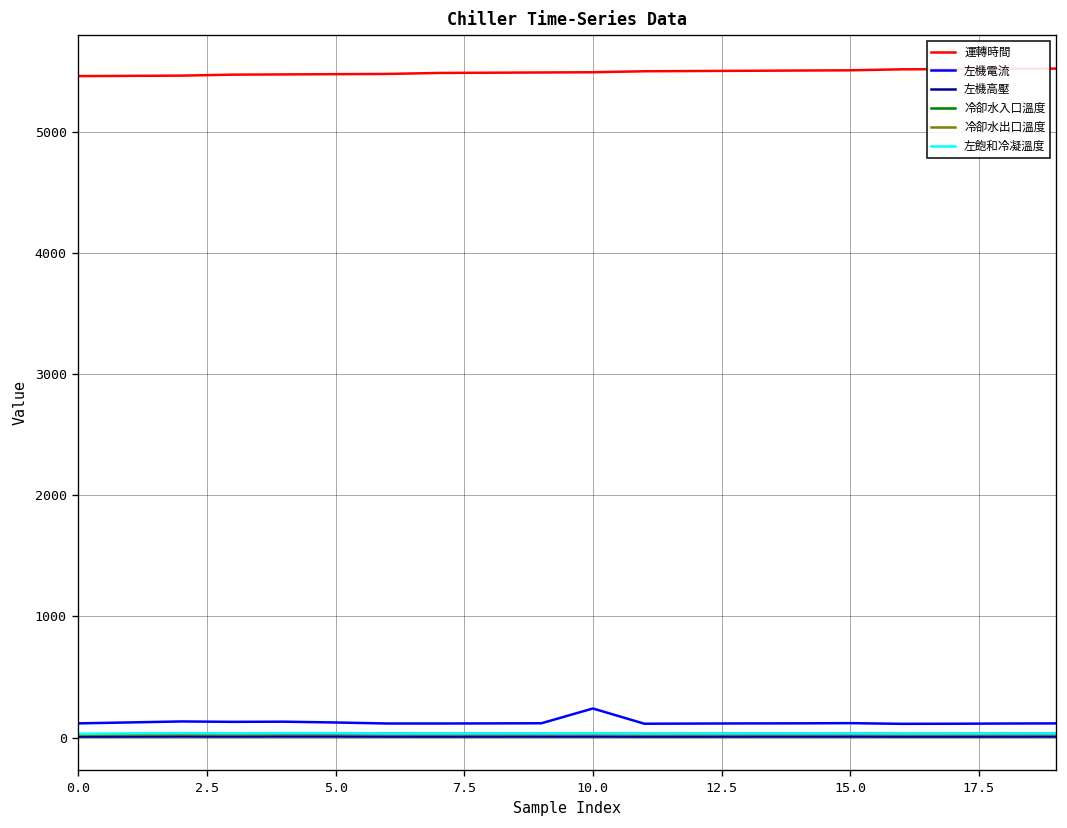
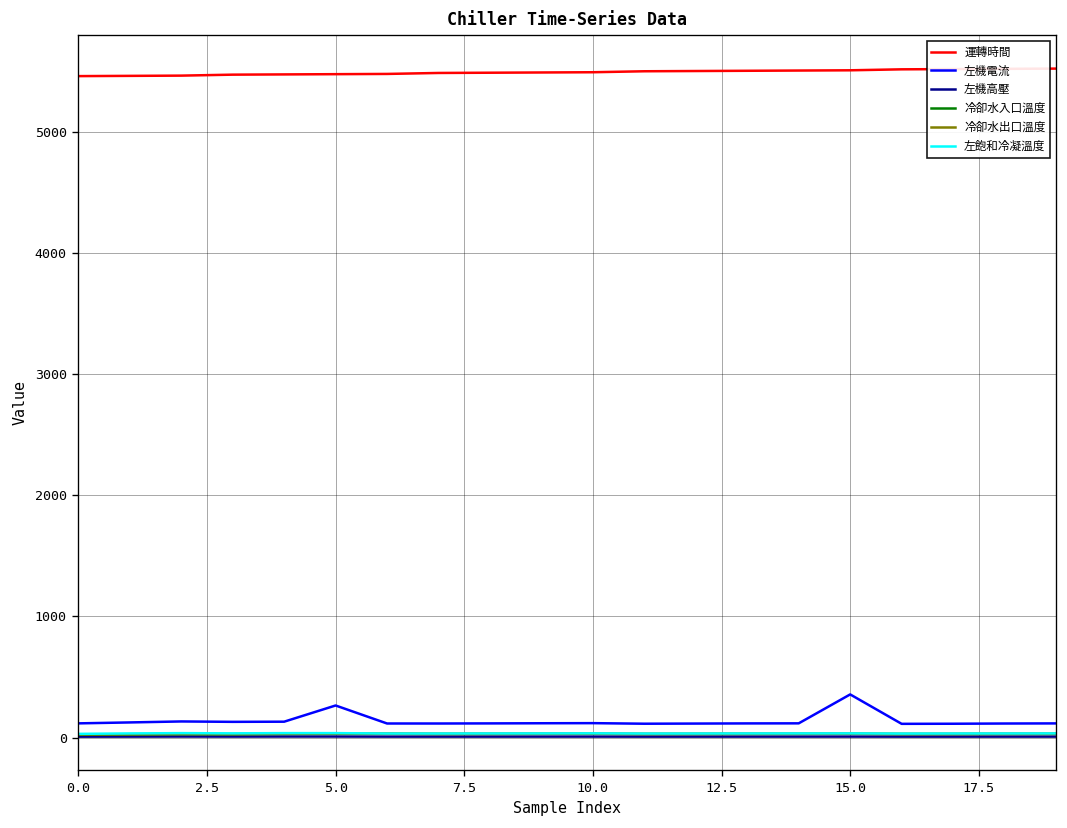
左機電流, 5.0: 120 -> 260
左機電流, 10.0: 240 -> 120
左機電流, 15.0: 120 -> 360
